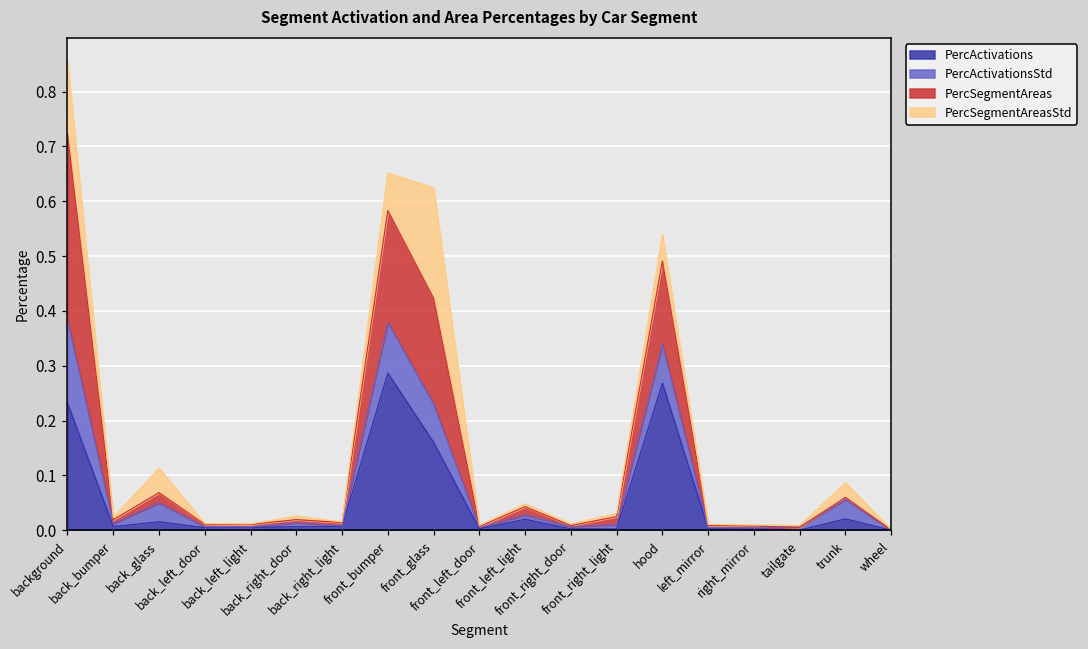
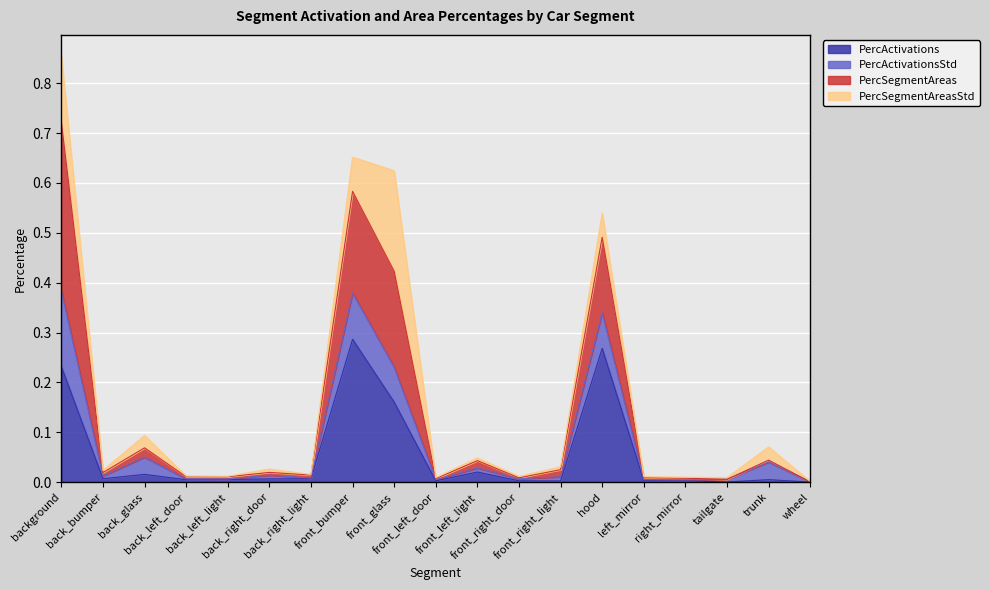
PercSegmentAreasStd, back_glass: 0.04 -> 0.02
PercActivations, trunk: 0.02 -> 0.00
